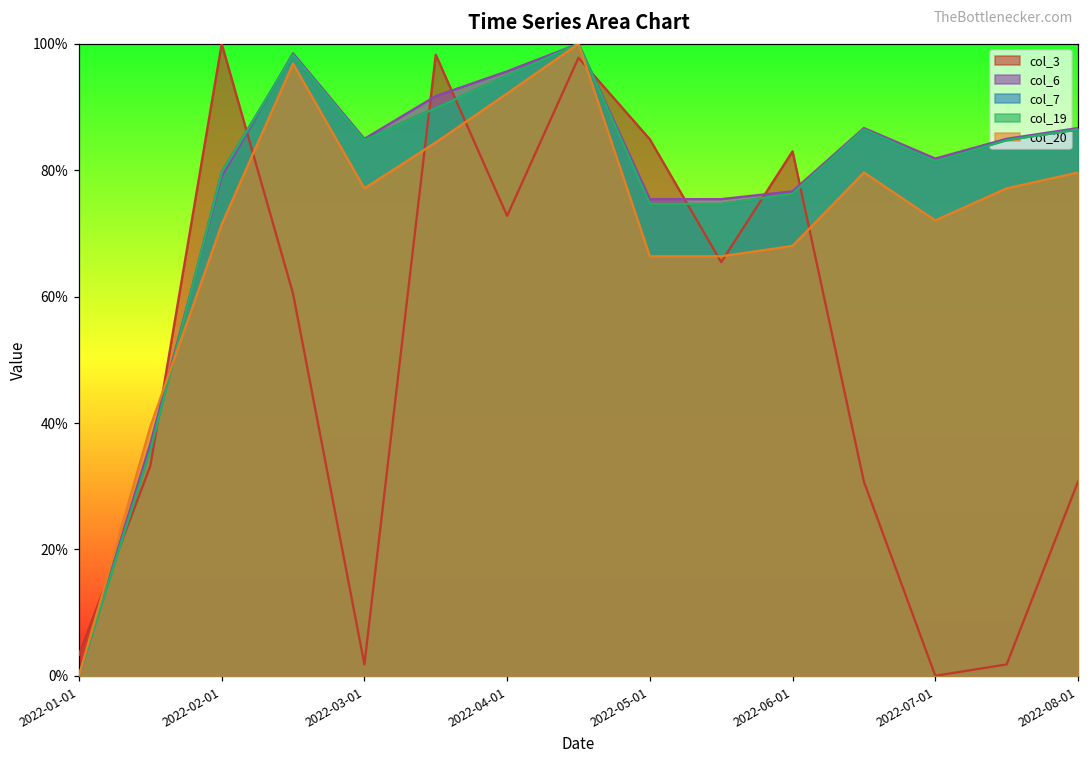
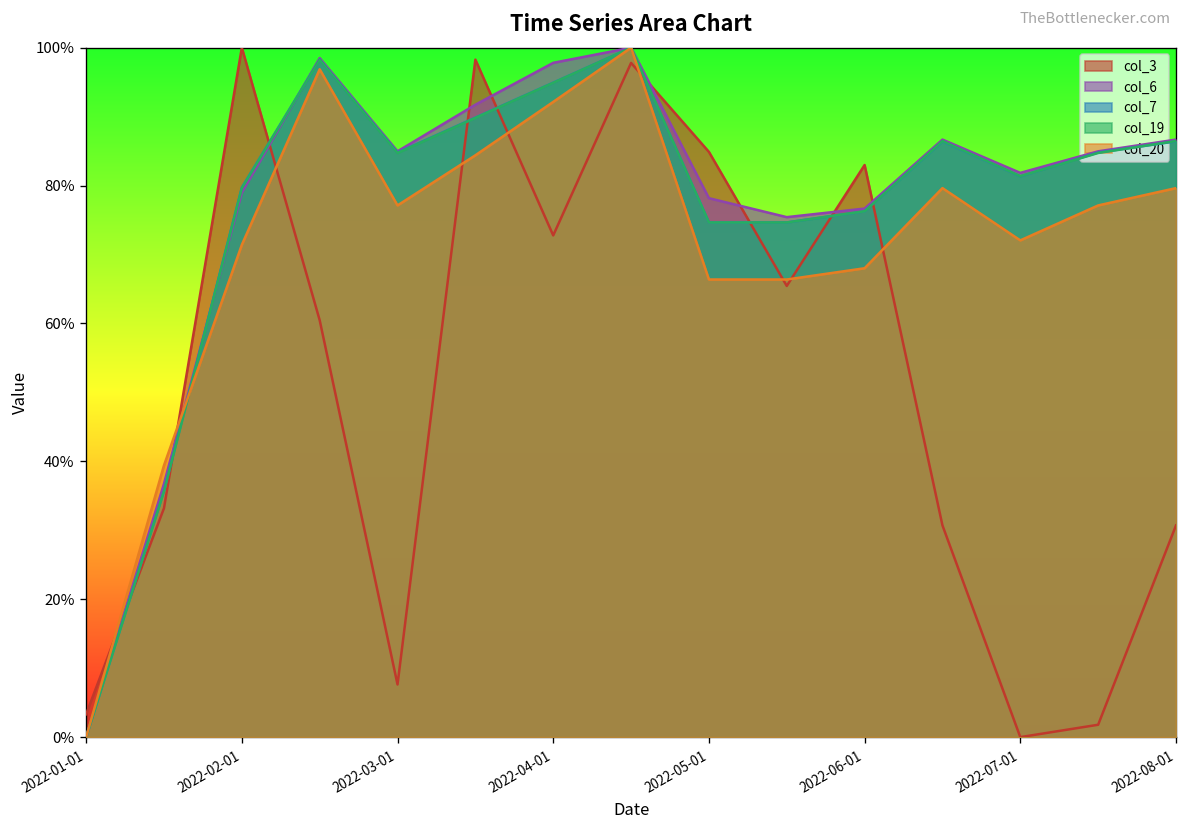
col_3, 2022-03-01: 2% -> 8%
col_6, 2022-04-01: 96% -> 98%
col_6, 2022-05-01: 75% -> 78%
